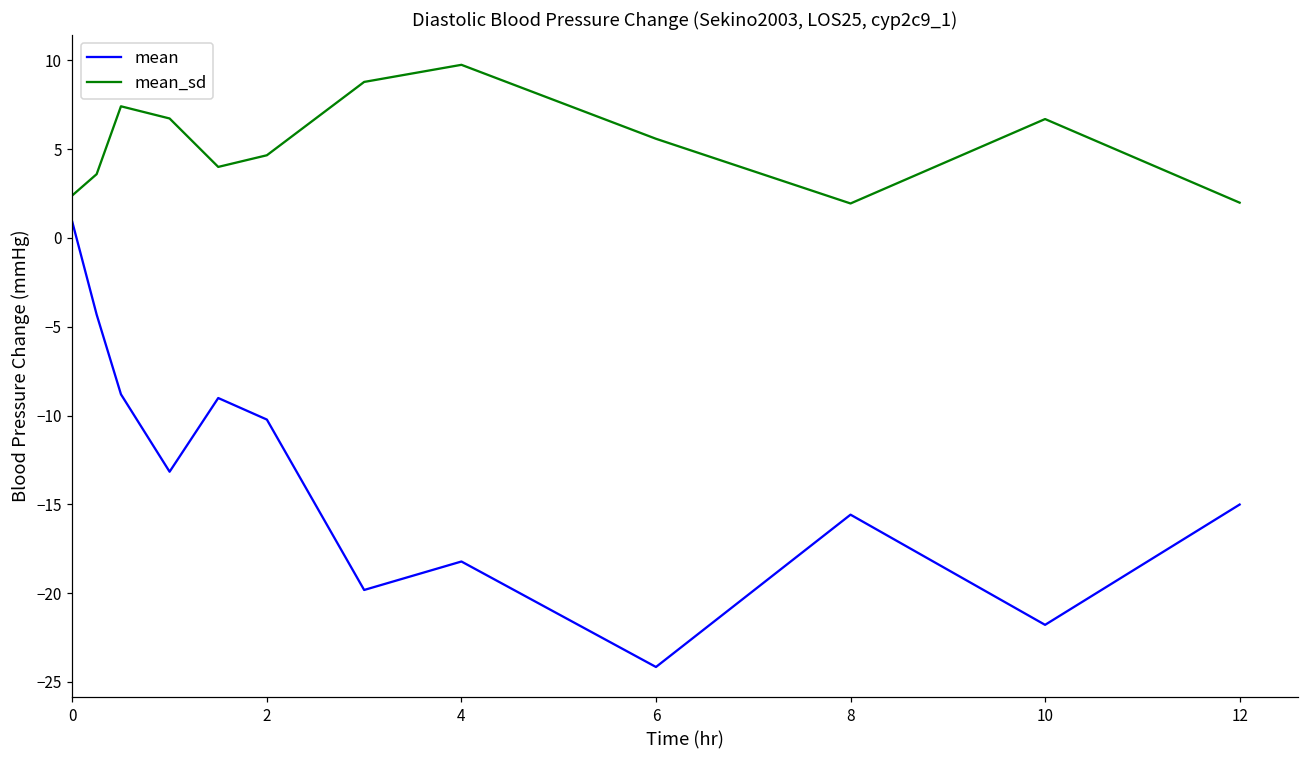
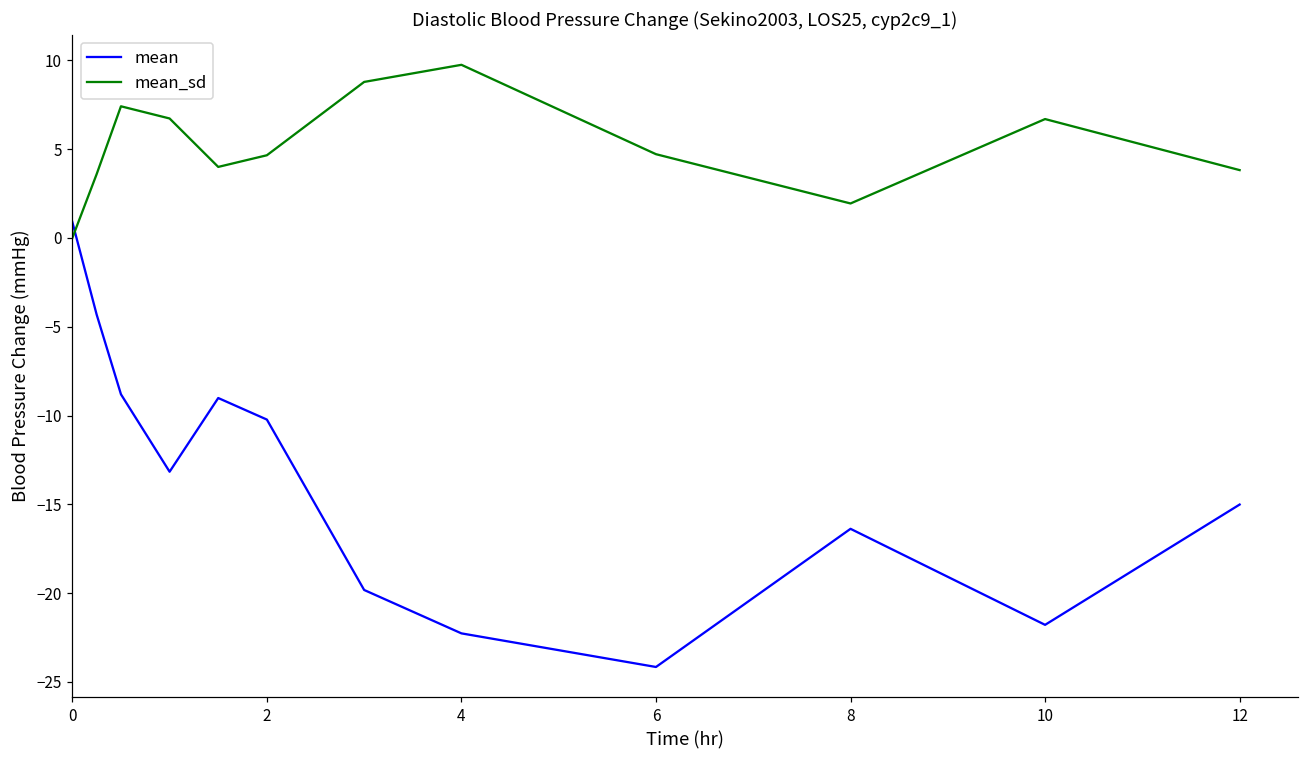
mean_sd, 0: 2.4 -> 0.0
mean, 4: -18.2 -> -22.3
mean_sd, 6: 5.6 -> 4.7
mean, 8: -15.6 -> -16.4
mean_sd, 12: 2.0 -> 3.8
